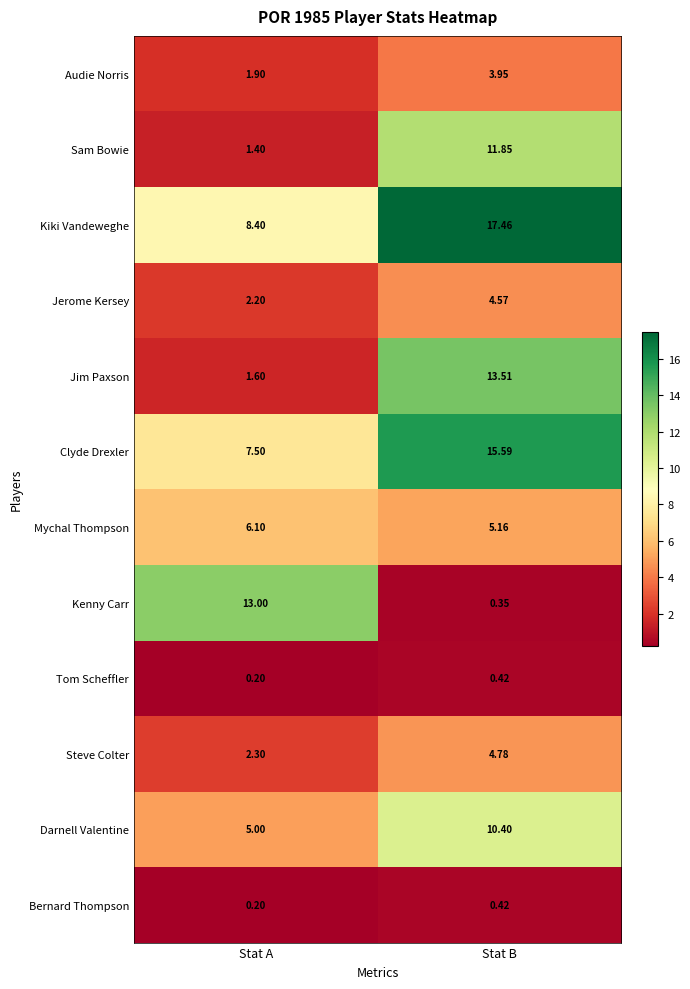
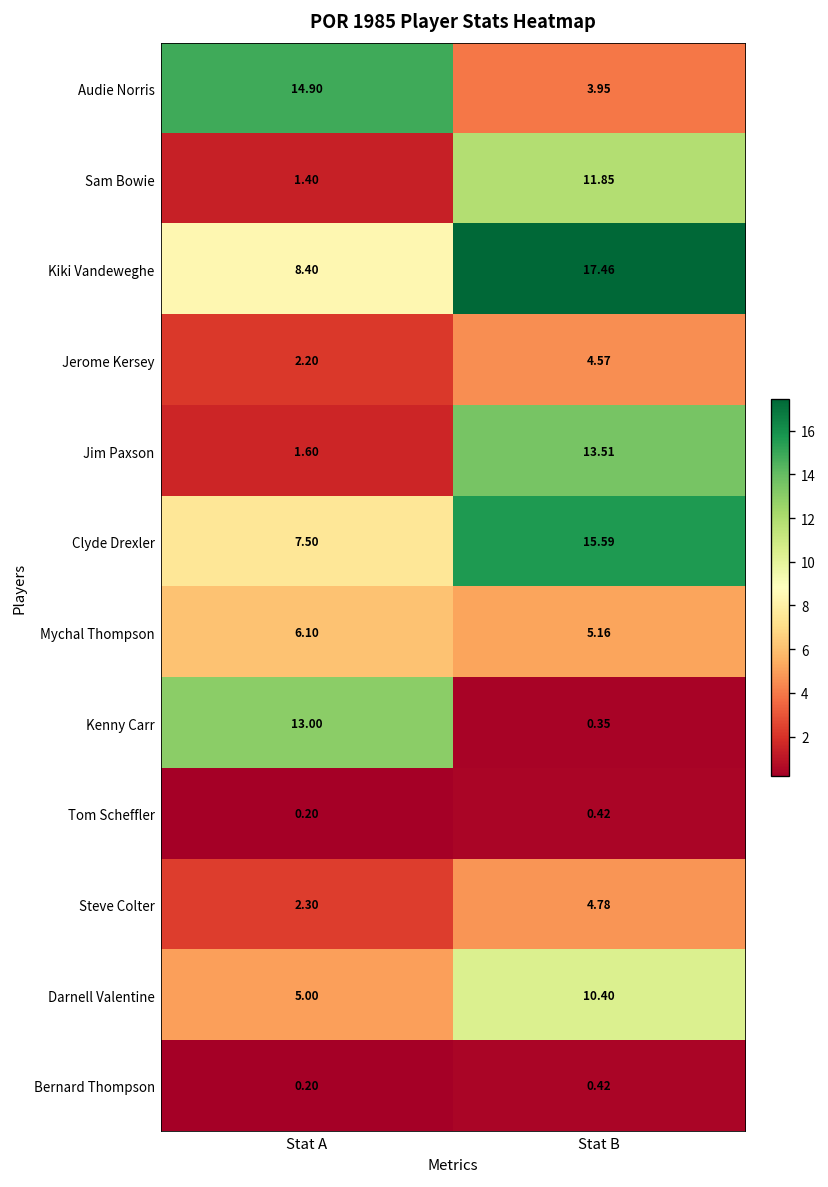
Audie Norris, Stat A: 1.90 -> 14.90
